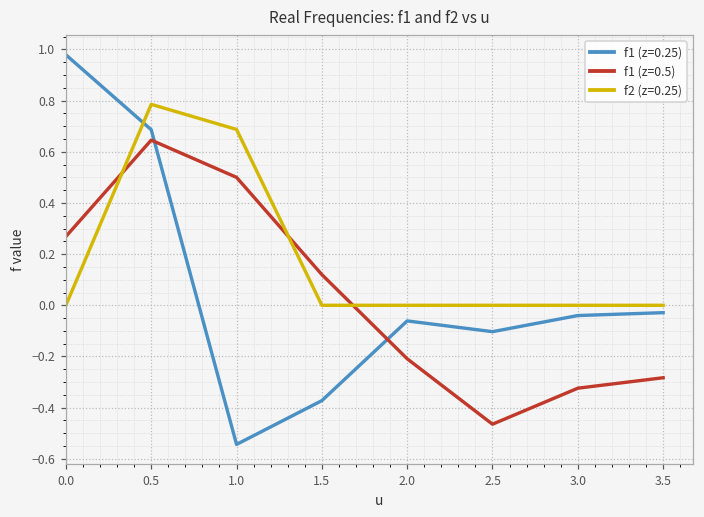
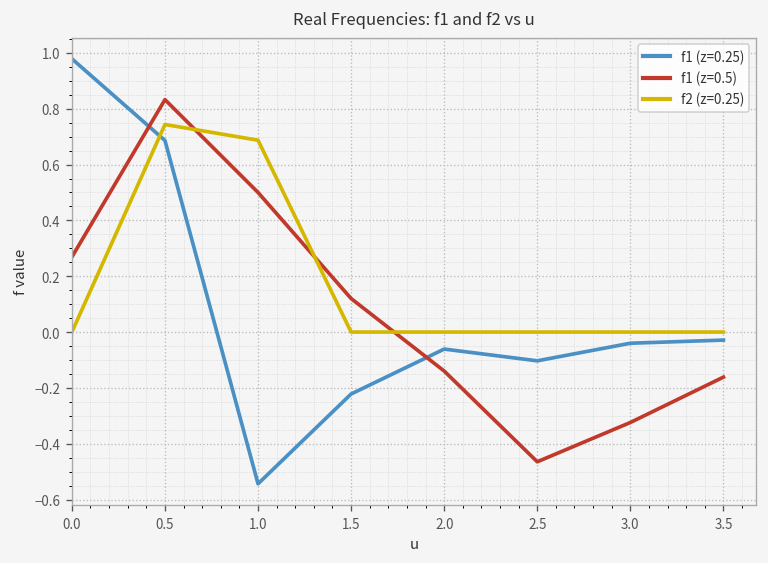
f1 (z=0.5), 0.5: 0.65 -> 0.83
f2 (z=0.25), 0.5: 0.79 -> 0.74
f1 (z=0.25), 1.5: -0.37 -> -0.22
f1 (z=0.5), 2.0: -0.21 -> -0.14
f1 (z=0.5), 3.5: -0.28 -> -0.16
